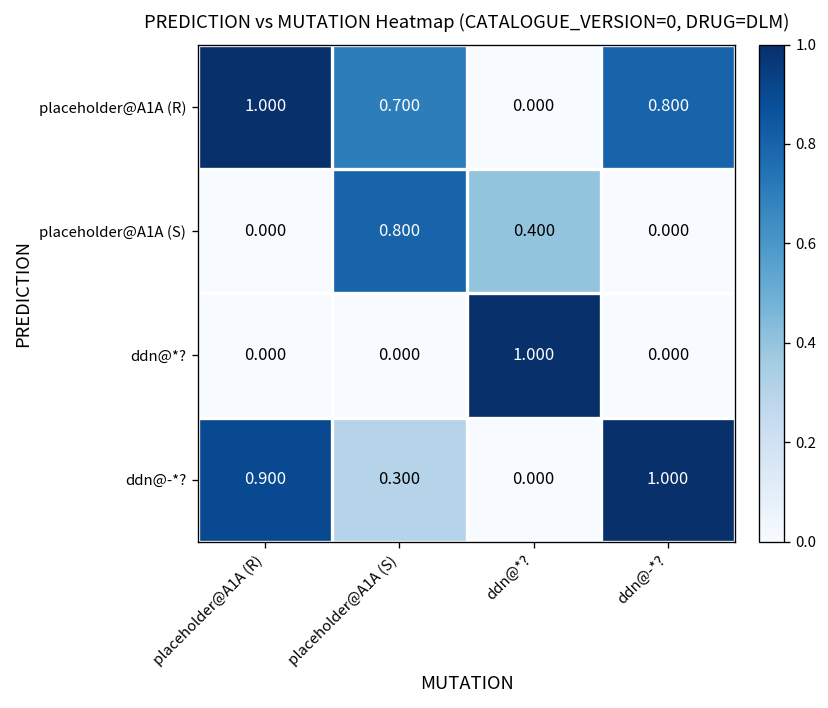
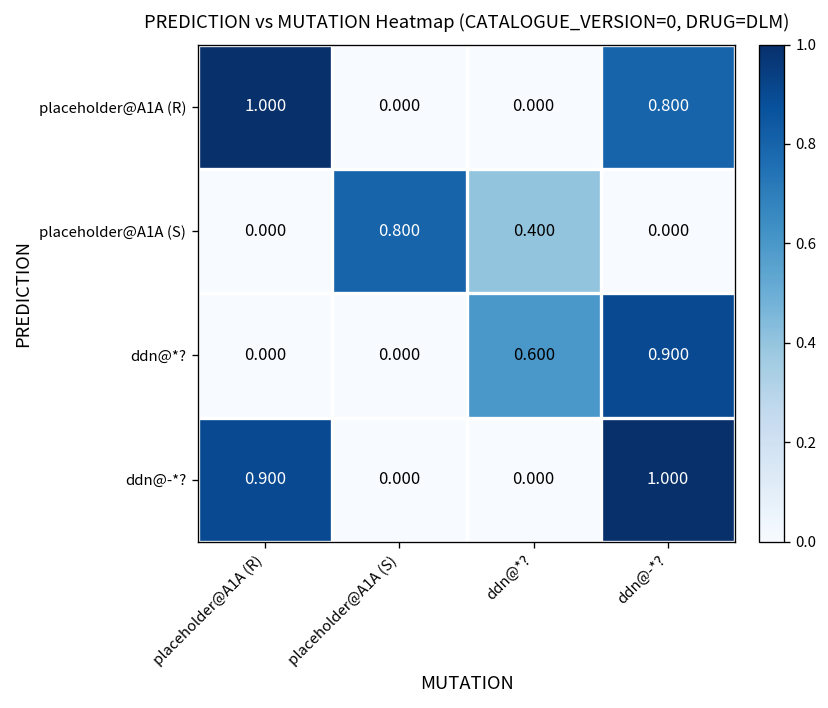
placeholder@A1A (R), placeholder@A1A (S): 0.700 -> 0.000
ddn@*?, ddn@*?: 1.000 -> 0.600
ddn@*?, ddn@-*?: 0.000 -> 0.900
ddn@-*?, placeholder@A1A (S): 0.300 -> 0.000
